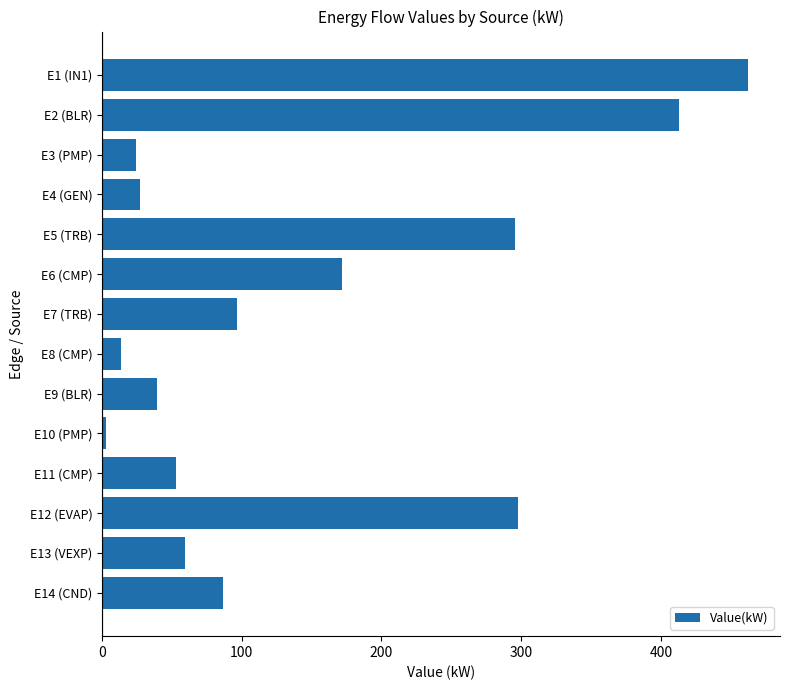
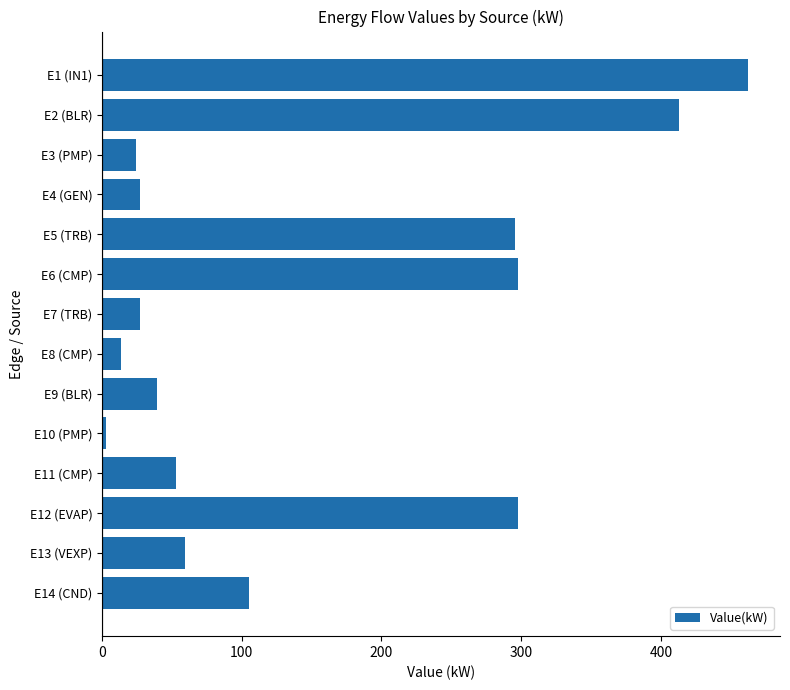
E6 (CMP): 171 -> 298
E7 (TRB): 97 -> 27
E14 (CND): 87 -> 105
